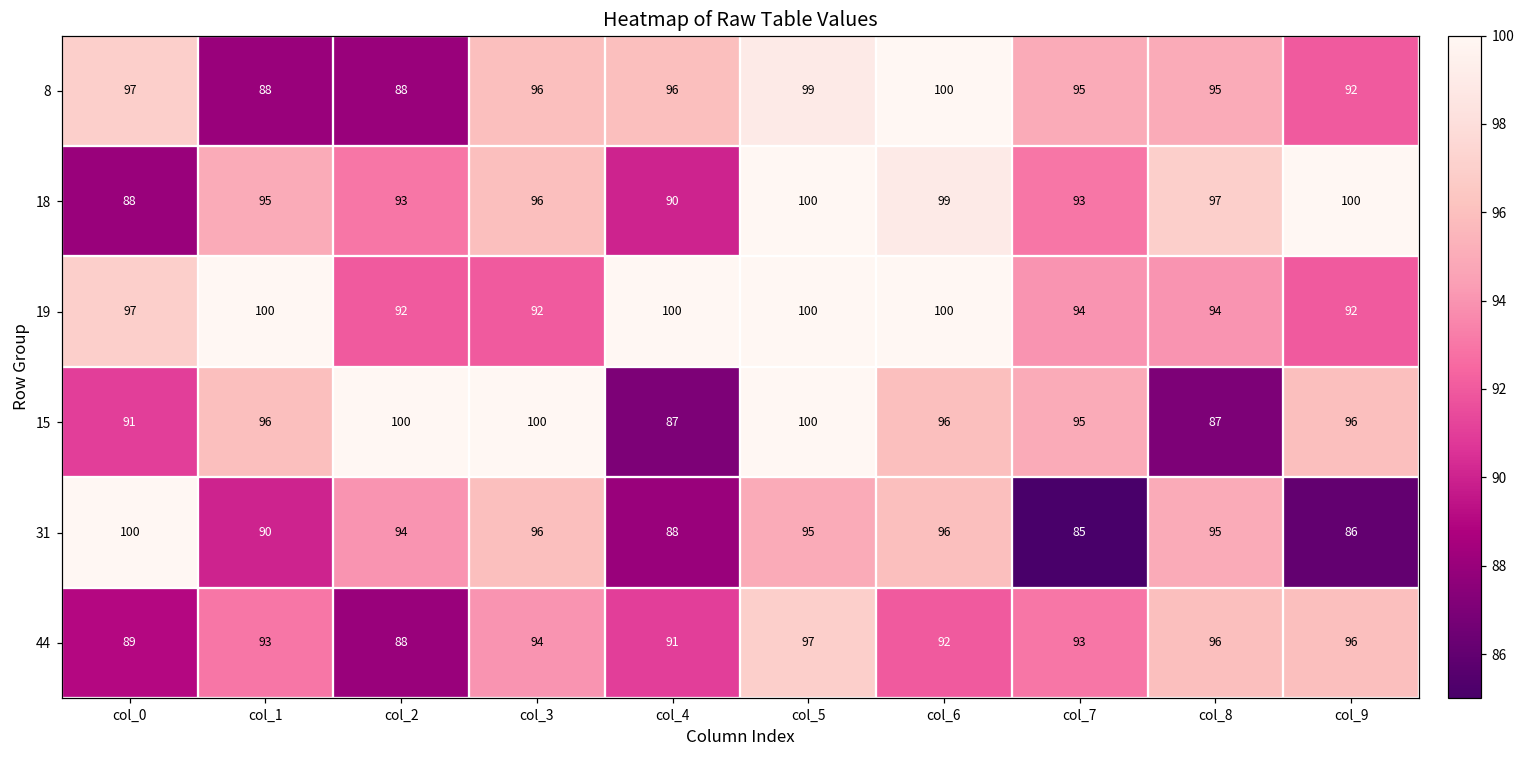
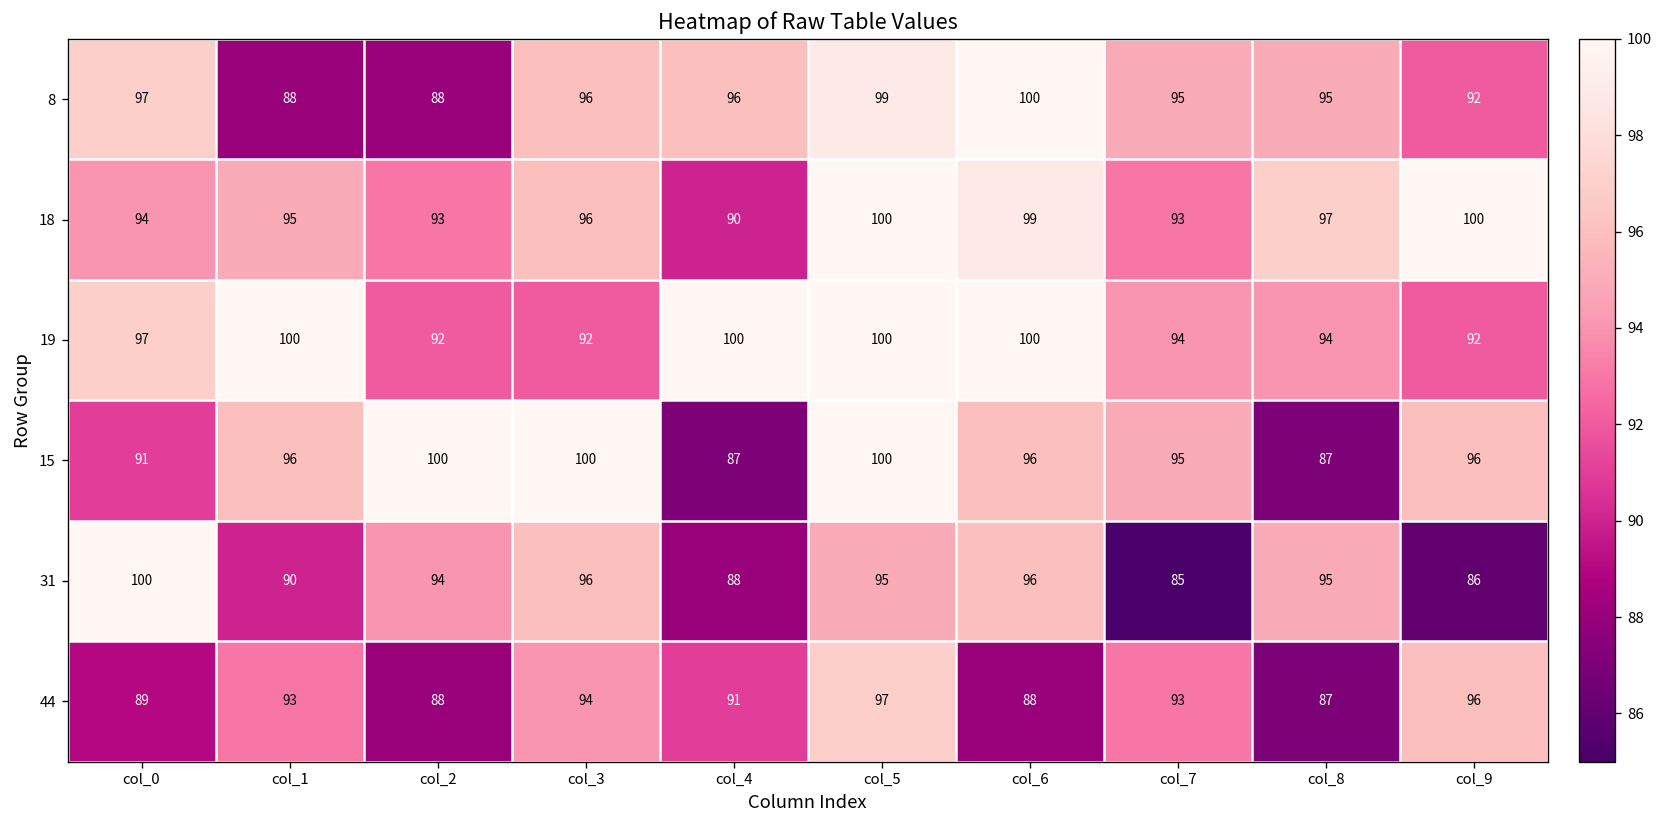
18, col_0: 88 -> 94
44, col_6: 92 -> 88
44, col_8: 96 -> 87
